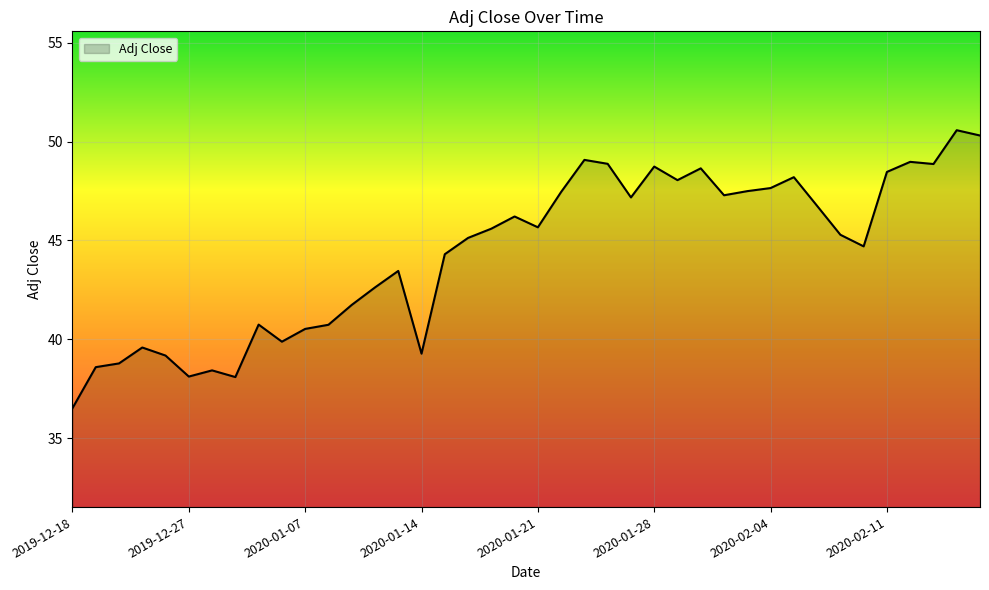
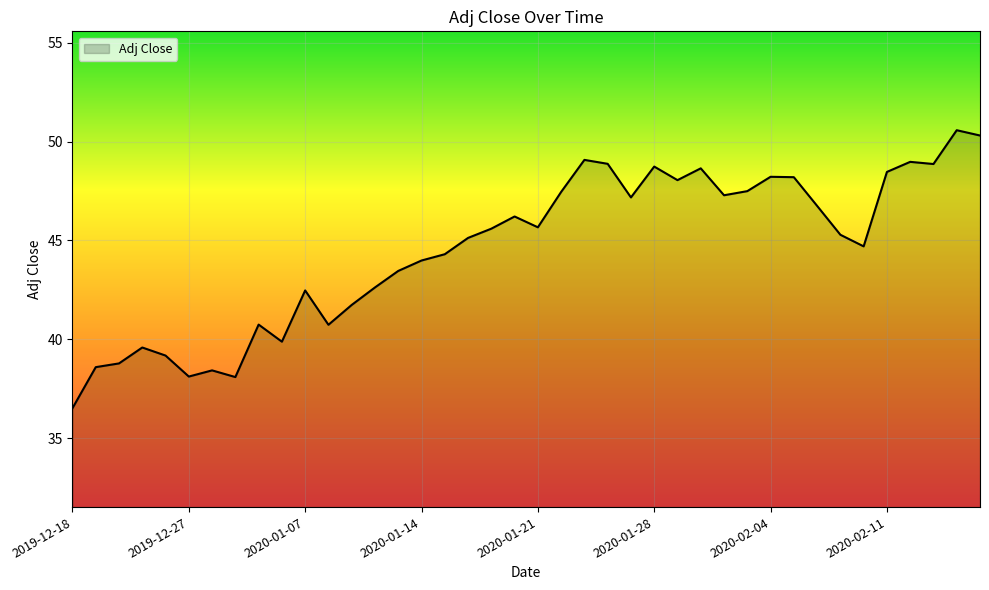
2020-01-07: 40.5 -> 42.5
2020-01-14: 39.3 -> 44.0
2020-02-04: 47.7 -> 48.2
